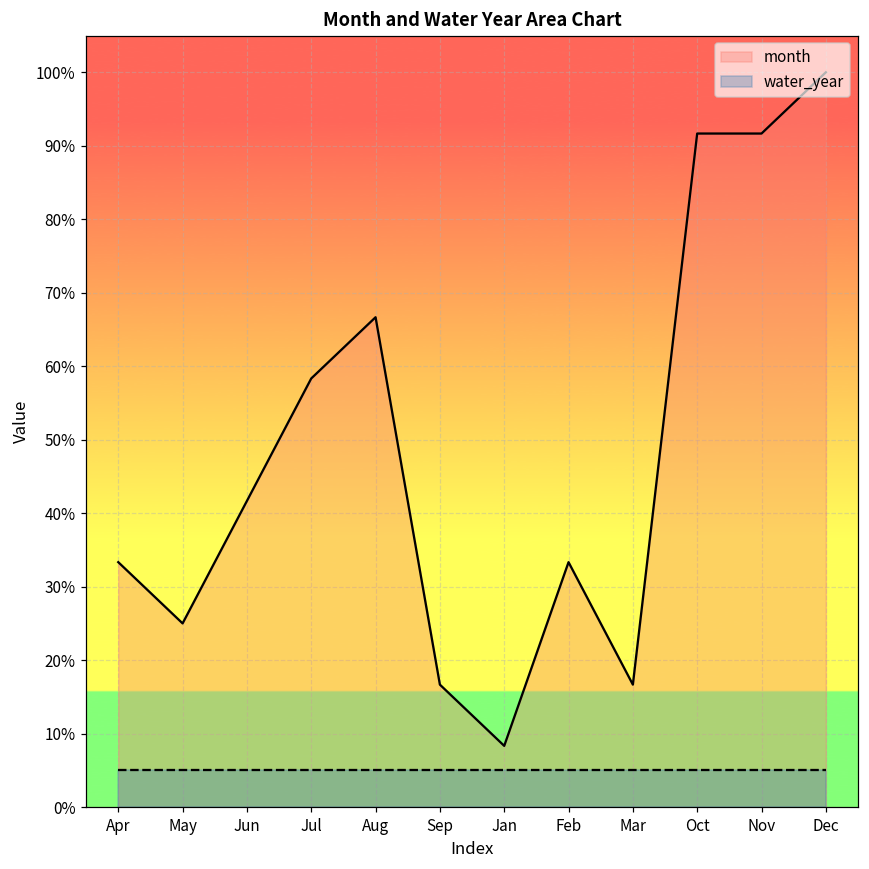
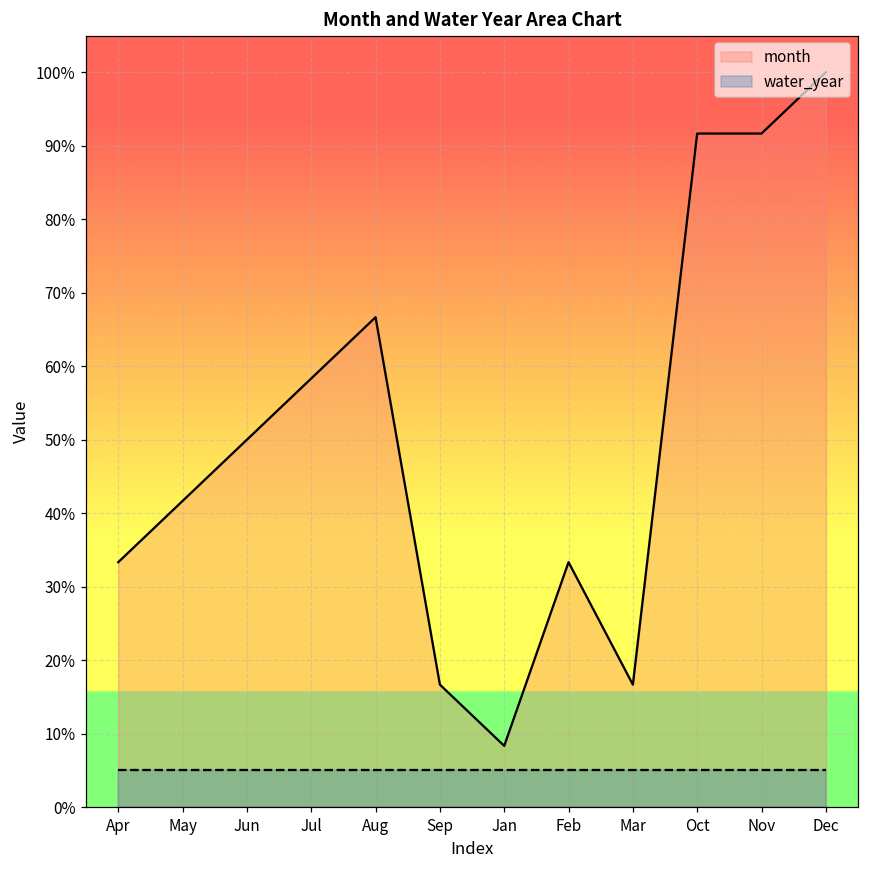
month, May: 25% -> 42%
month, Jun: 42% -> 50%
